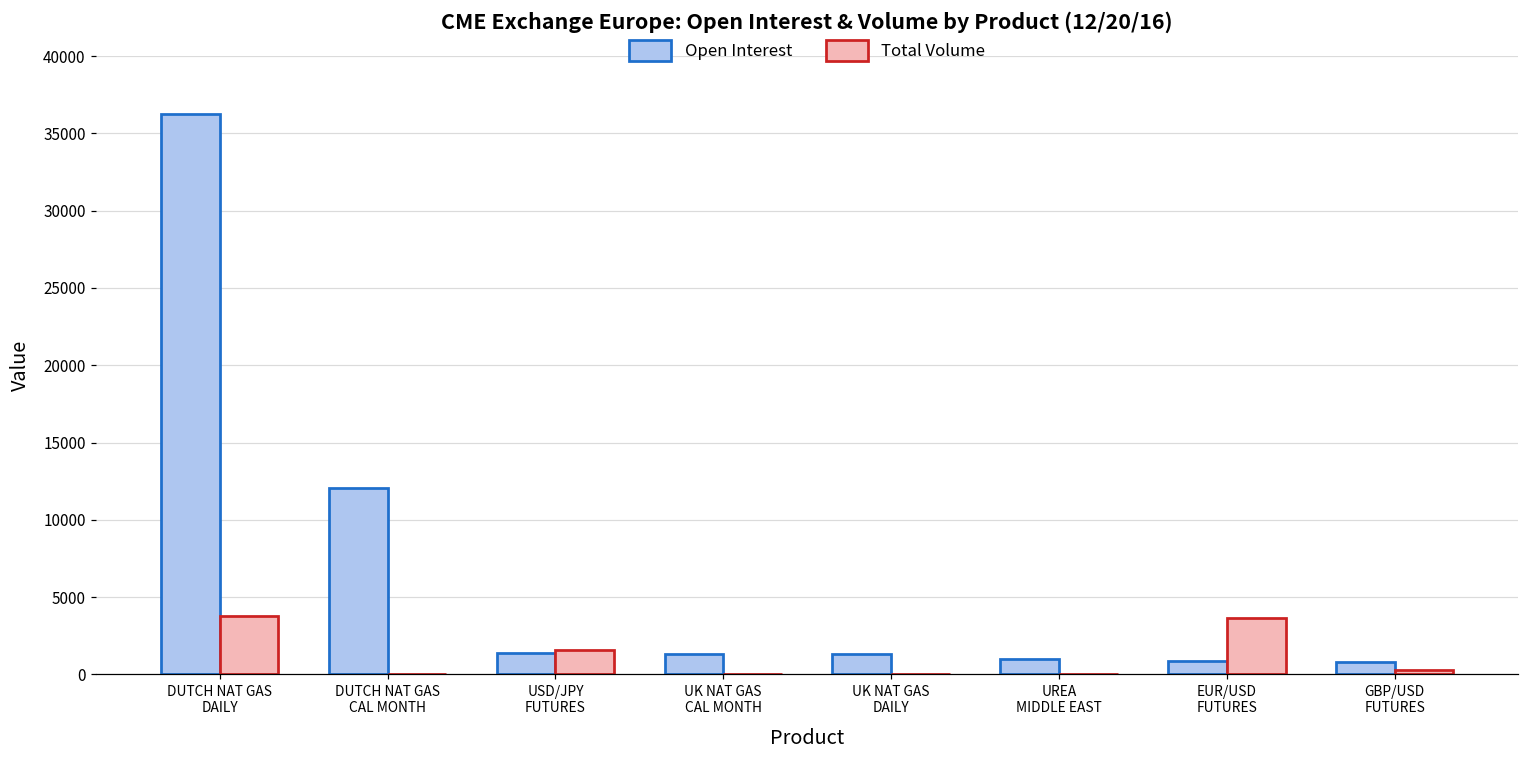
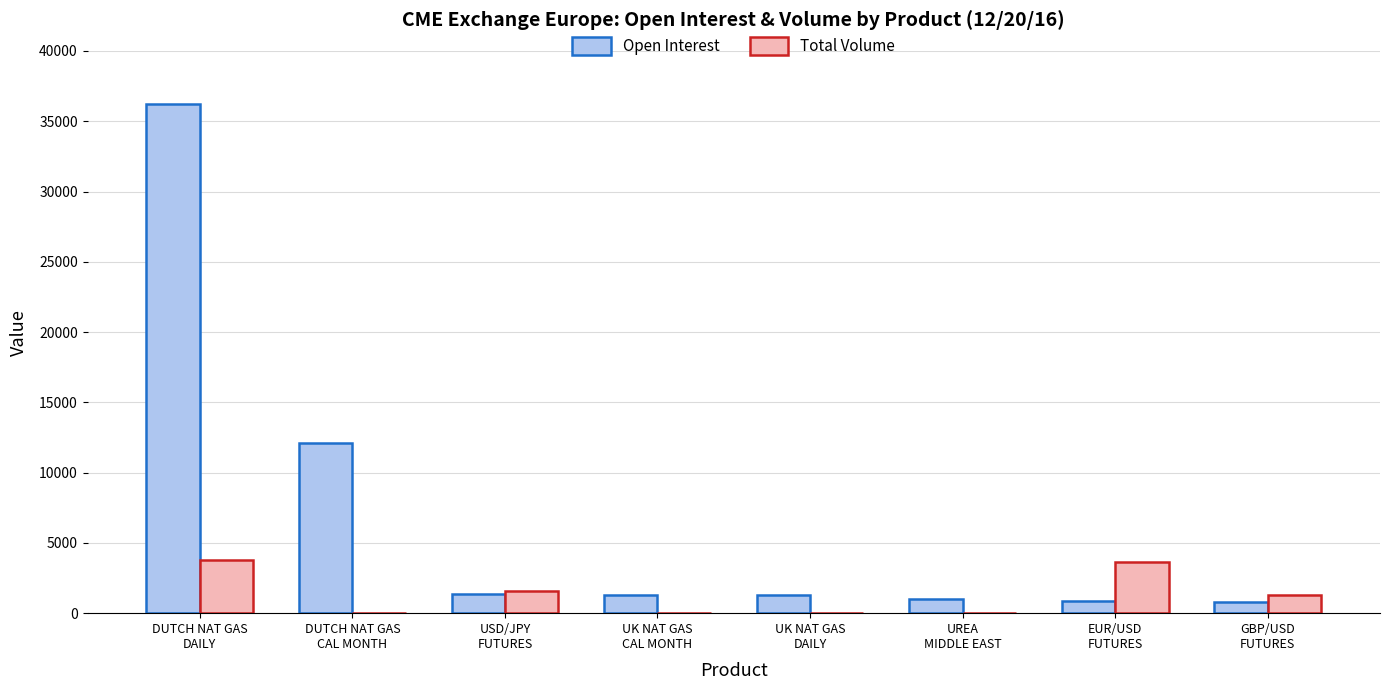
Total Volume, GBP/USD FUTURES: 300 -> 1300
